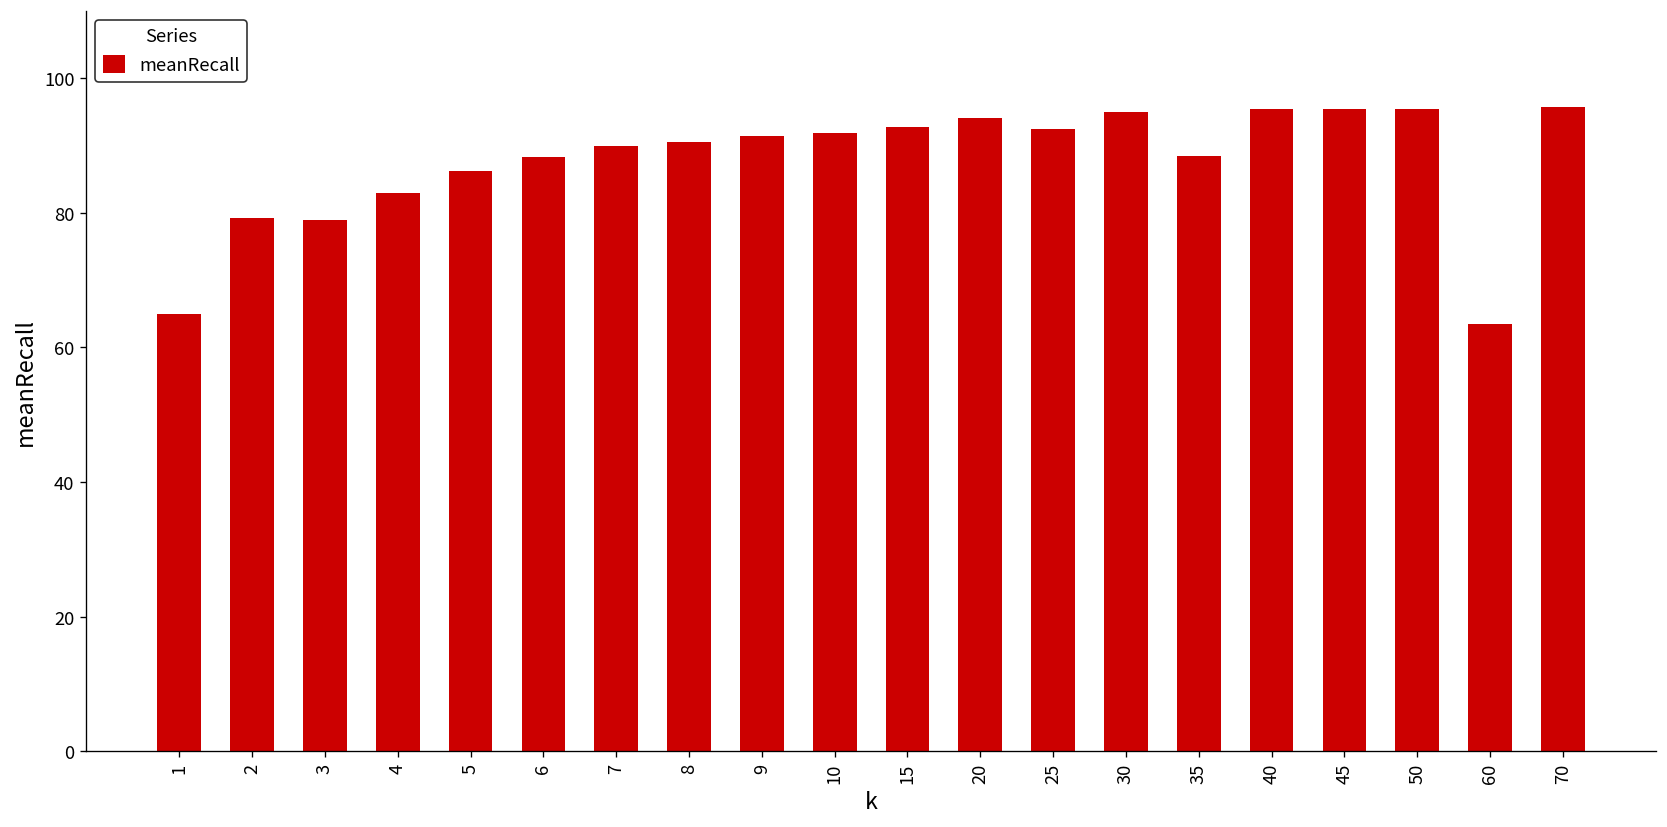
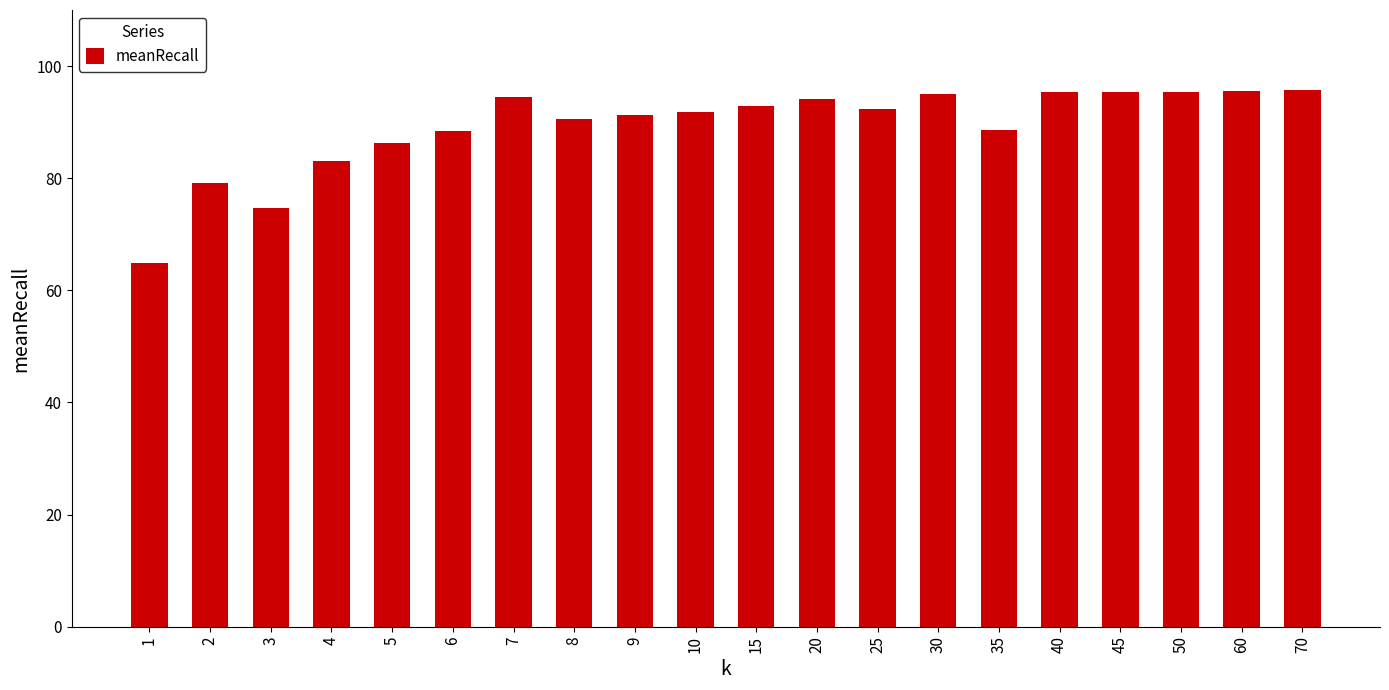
3: 79 -> 75
7: 90 -> 95
60: 64 -> 96
